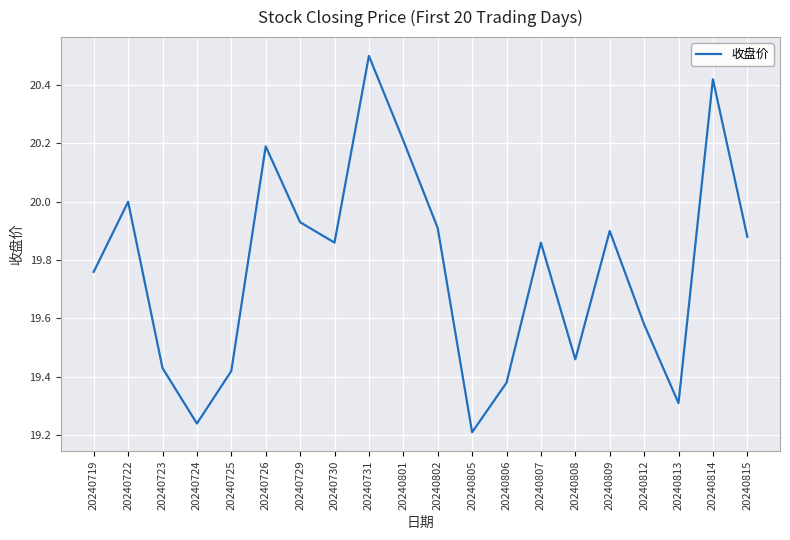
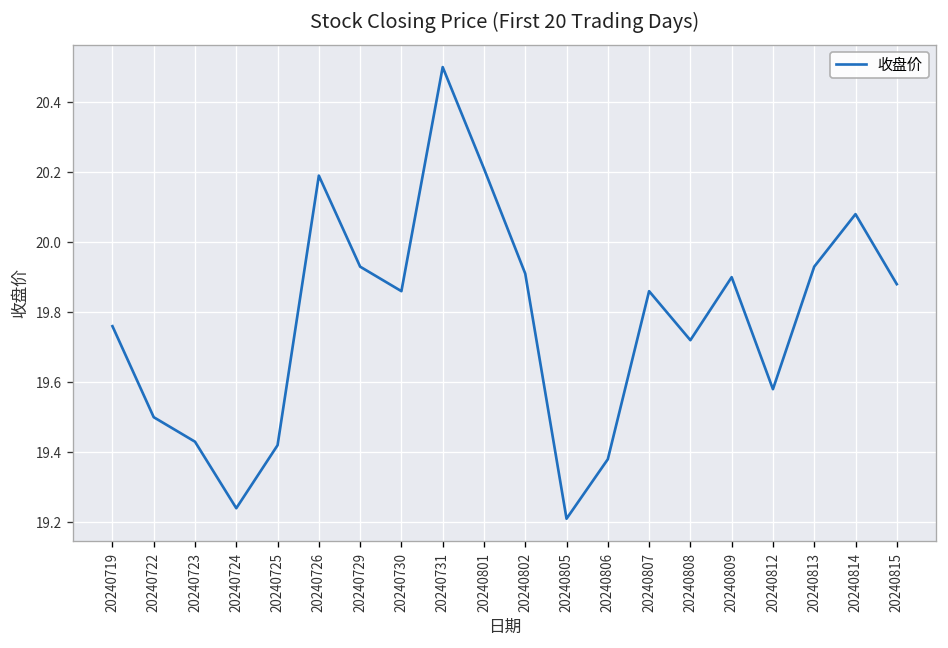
20240722: 20.0 -> 19.5
20240808: 19.46 -> 19.72
20240813: 19.31 -> 19.93
20240814: 20.42 -> 20.08
